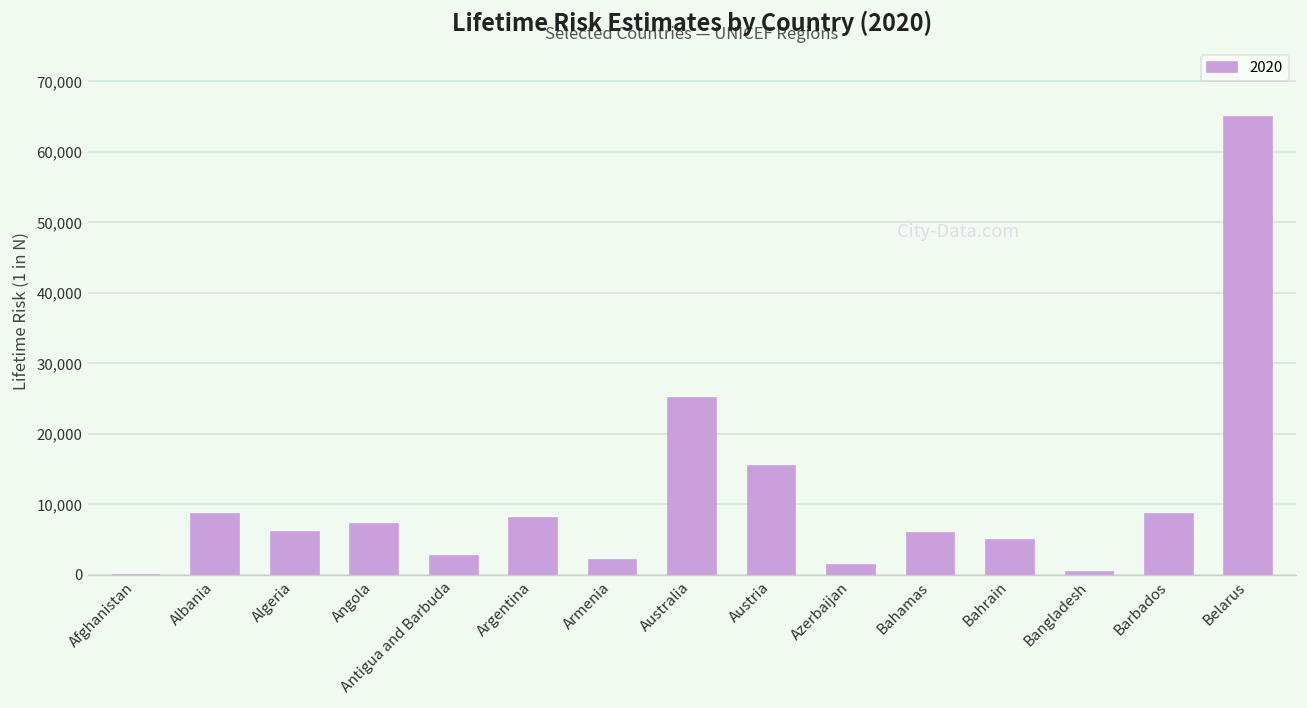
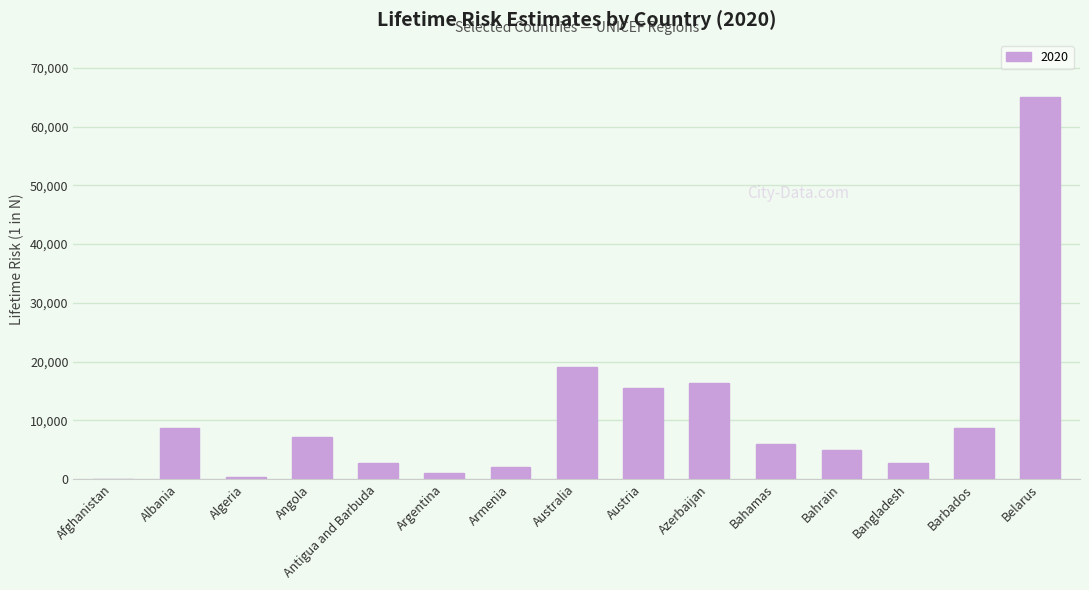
Algeria: 6,000 -> 0
Argentina: 8,000 -> 1,000
Australia: 25,000 -> 19,000
Azerbaijan: 1,000 -> 16,000
Bangladesh: 0 -> 3,000
